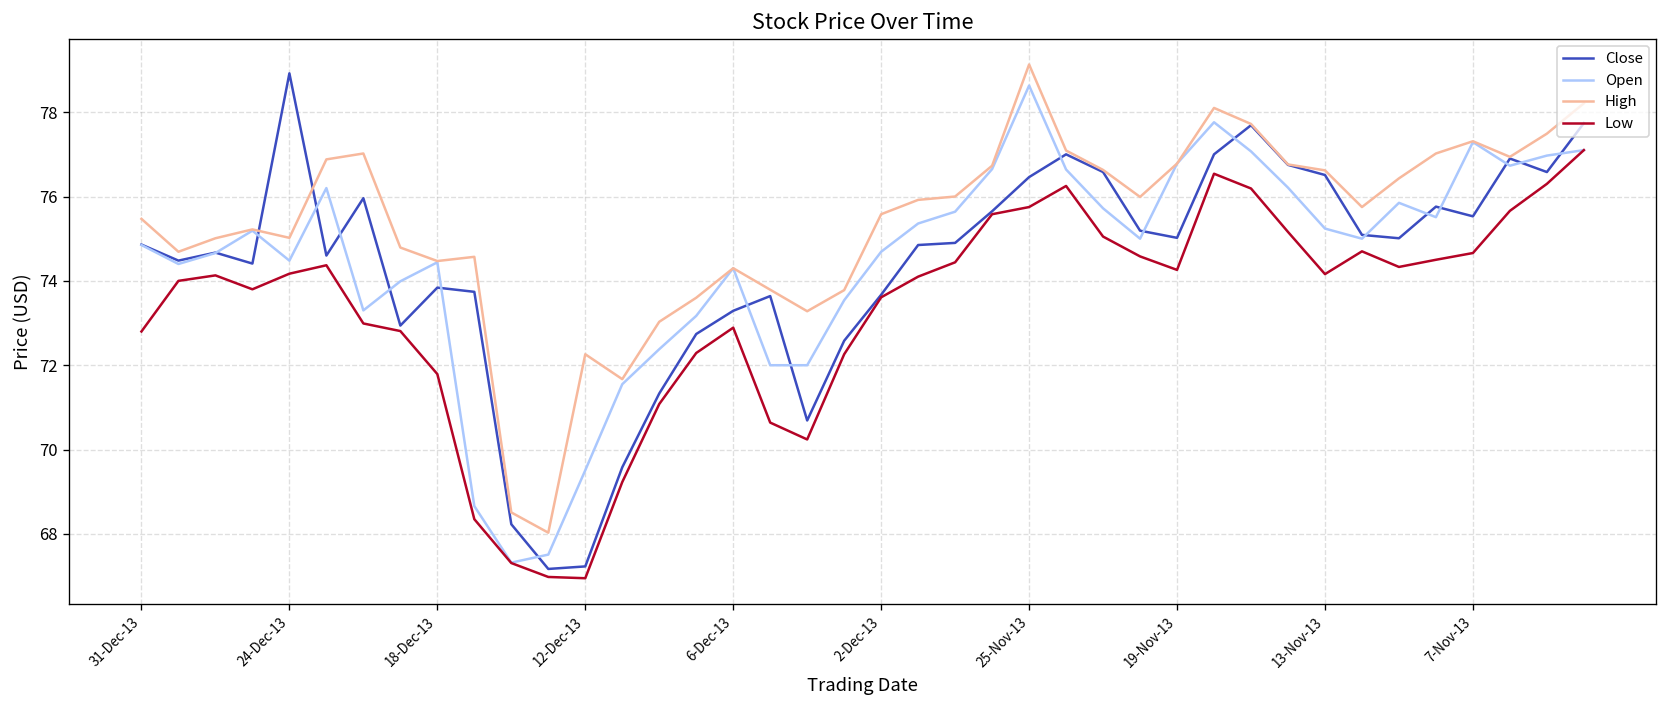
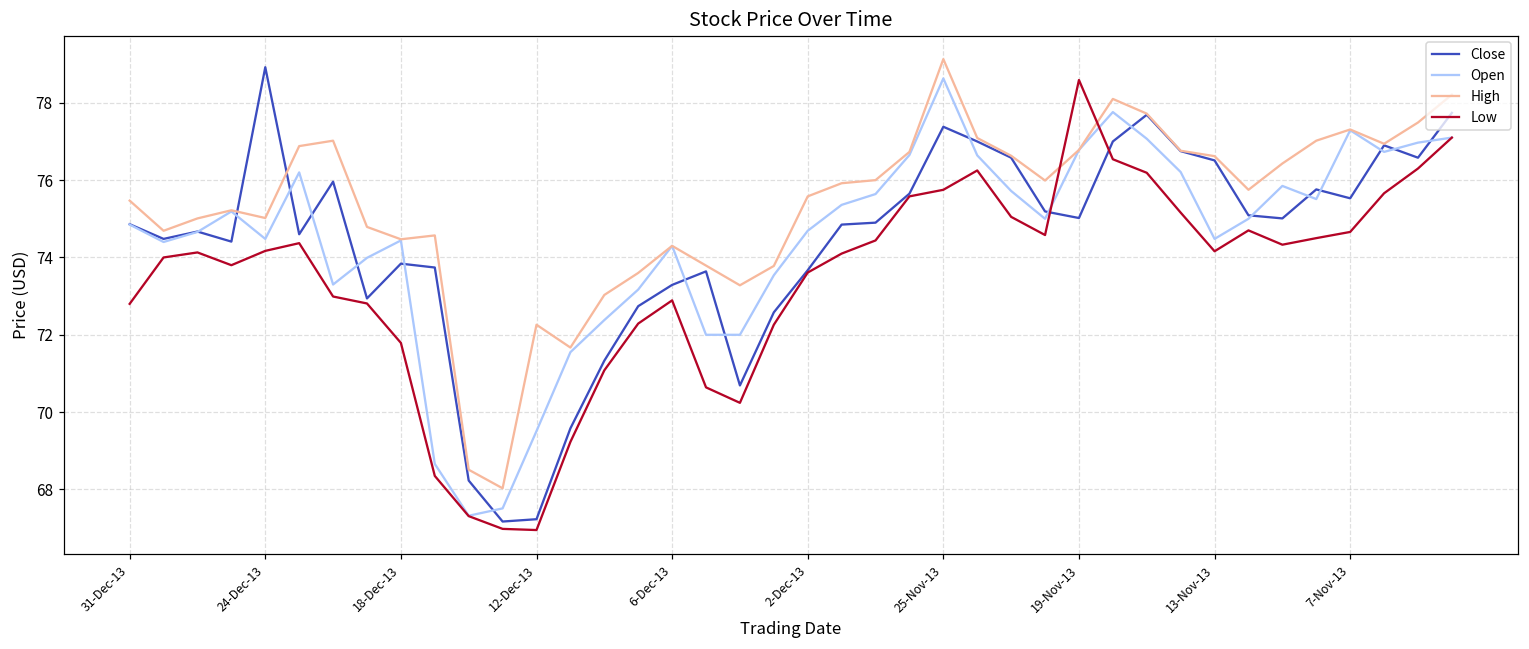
Close, 25-Nov-13: 76.5 -> 77.4
Low, 19-Nov-13: 74.3 -> 78.6
Open, 13-Nov-13: 75.2 -> 74.5
